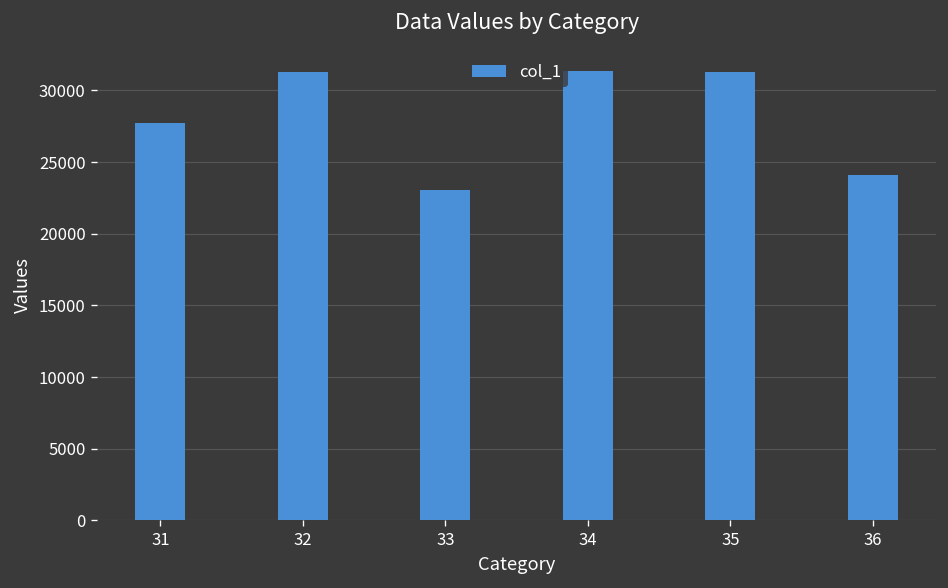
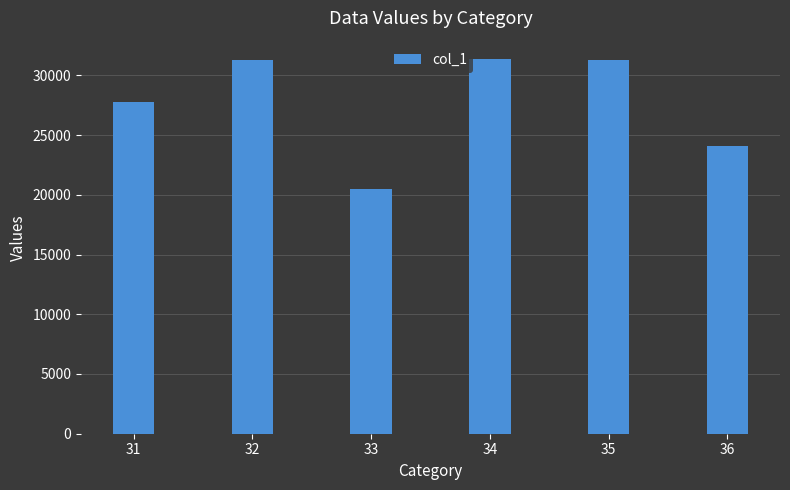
33: 23100 -> 20500
